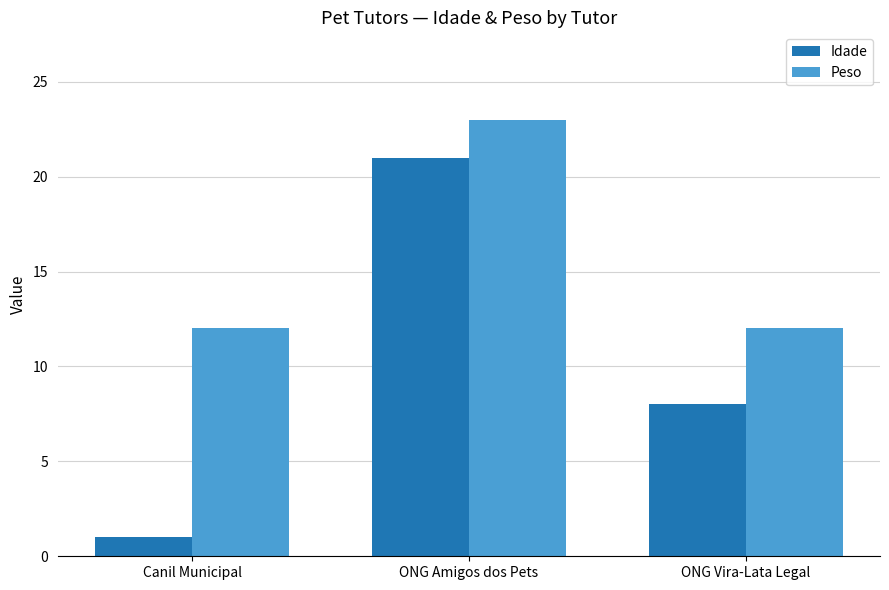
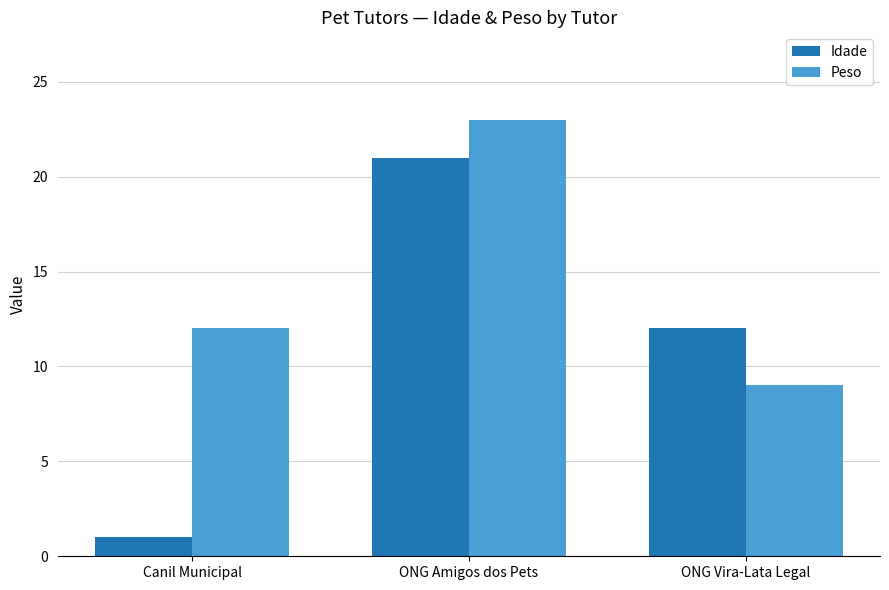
Idade, ONG Vira-Lata Legal: 8 -> 12
Peso, ONG Vira-Lata Legal: 12 -> 9
